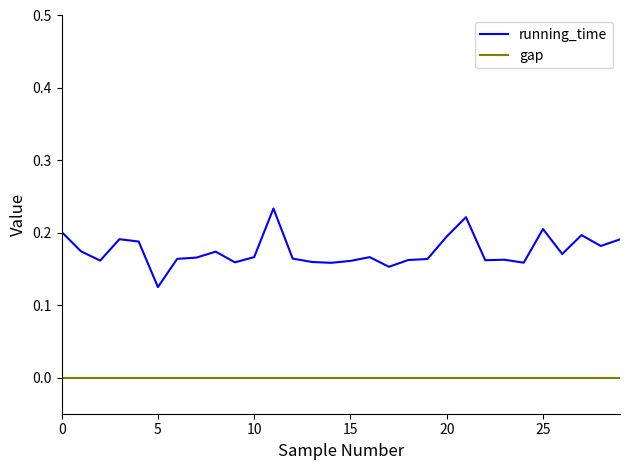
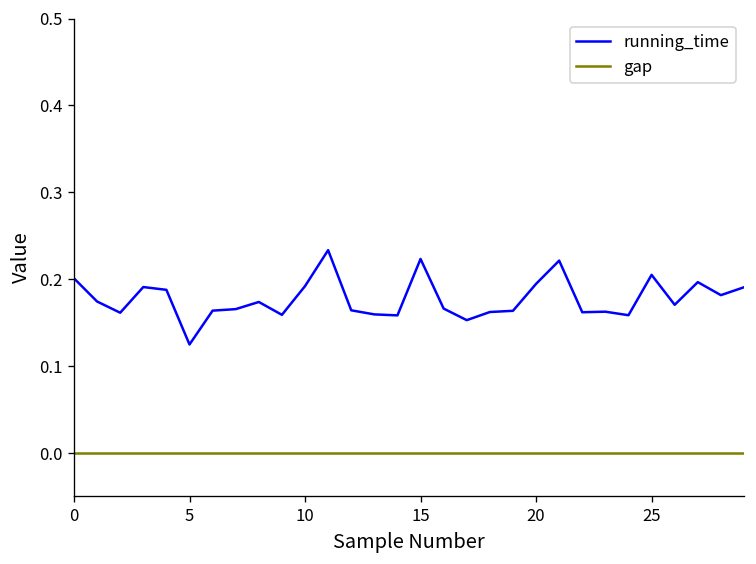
running_time, 10: 0.17 -> 0.19
running_time, 15: 0.16 -> 0.22
